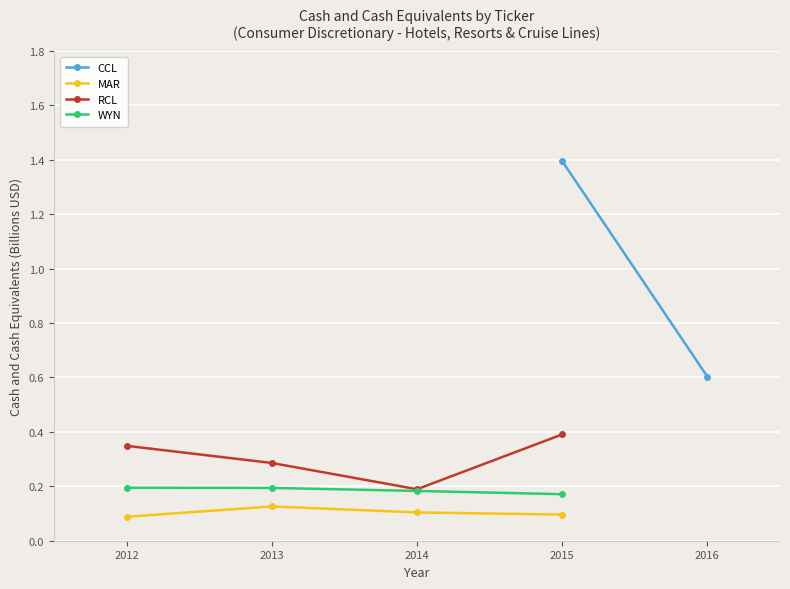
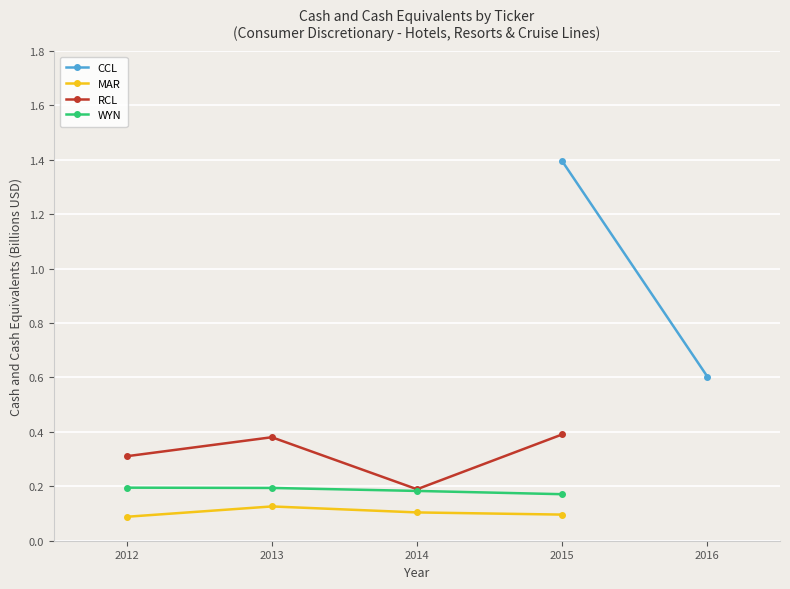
RCL, 2012: 0.35 -> 0.31
RCL, 2013: 0.29 -> 0.38
